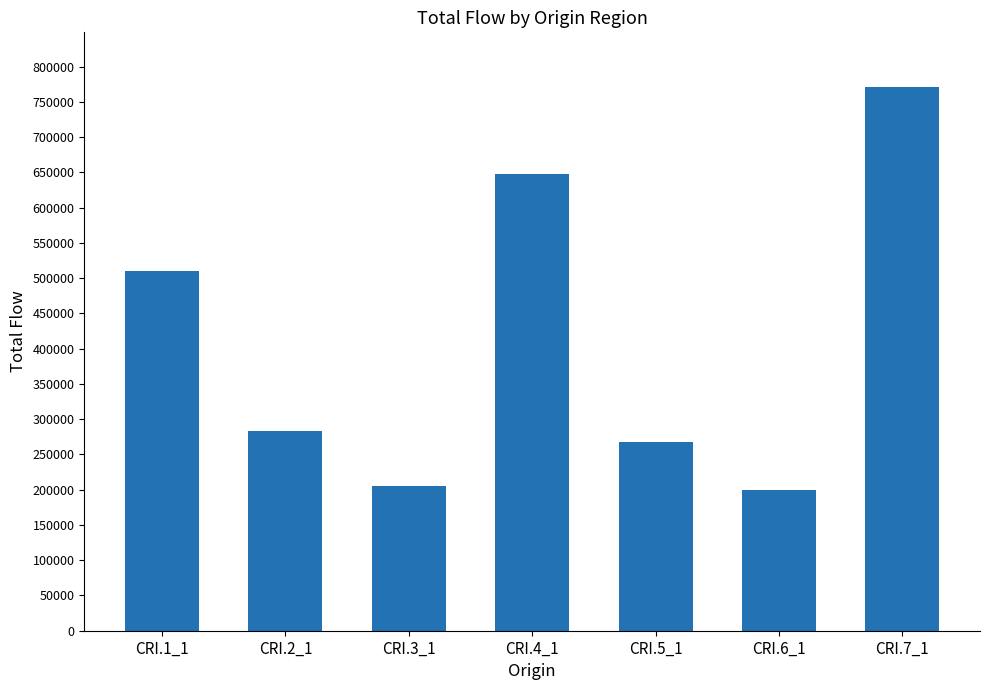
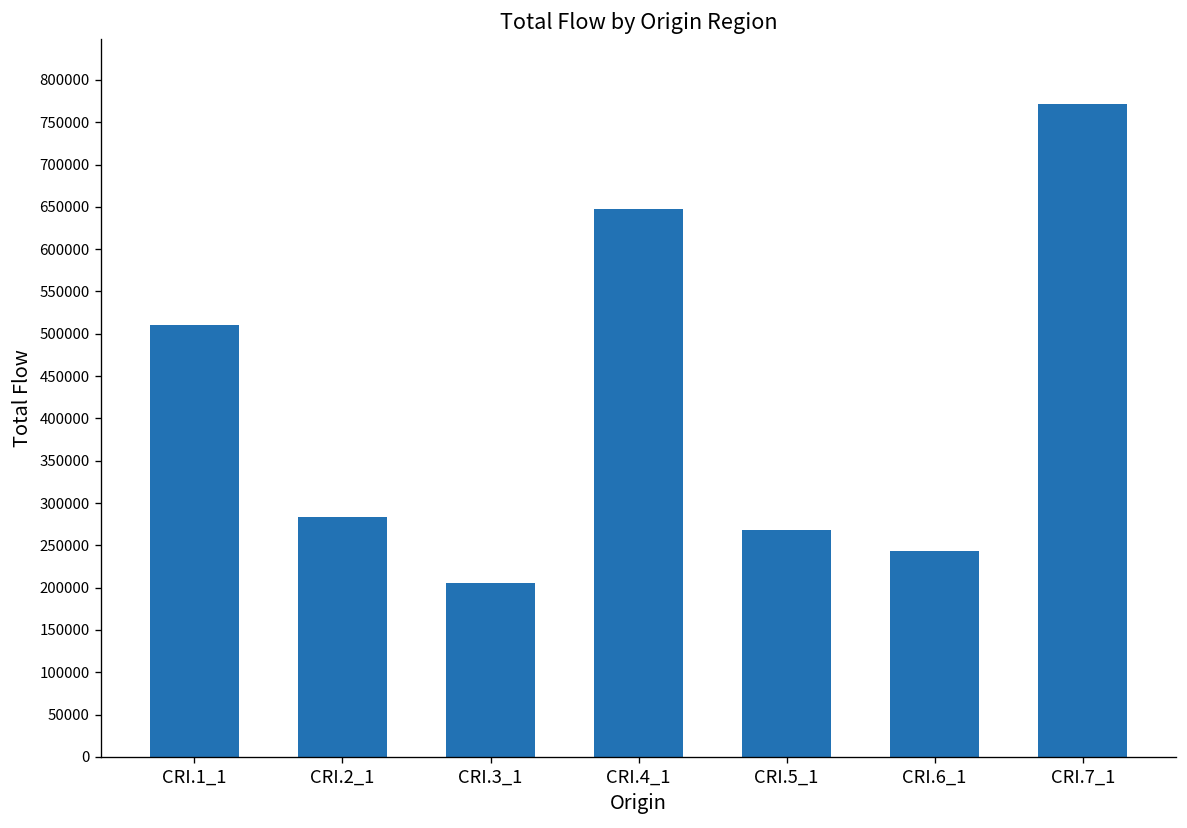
CRI.6_1: 200000 -> 240000
